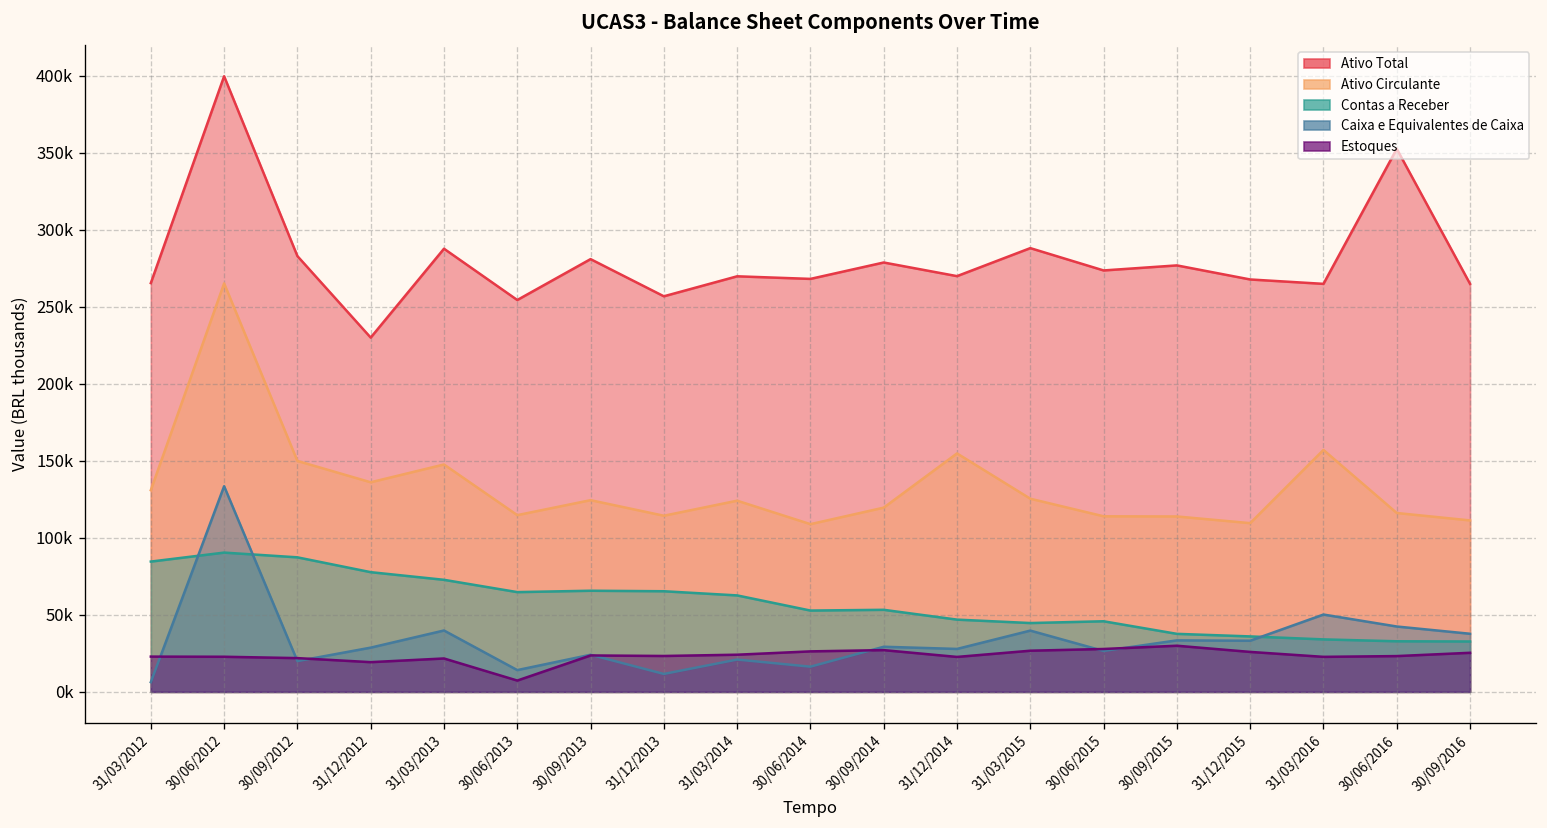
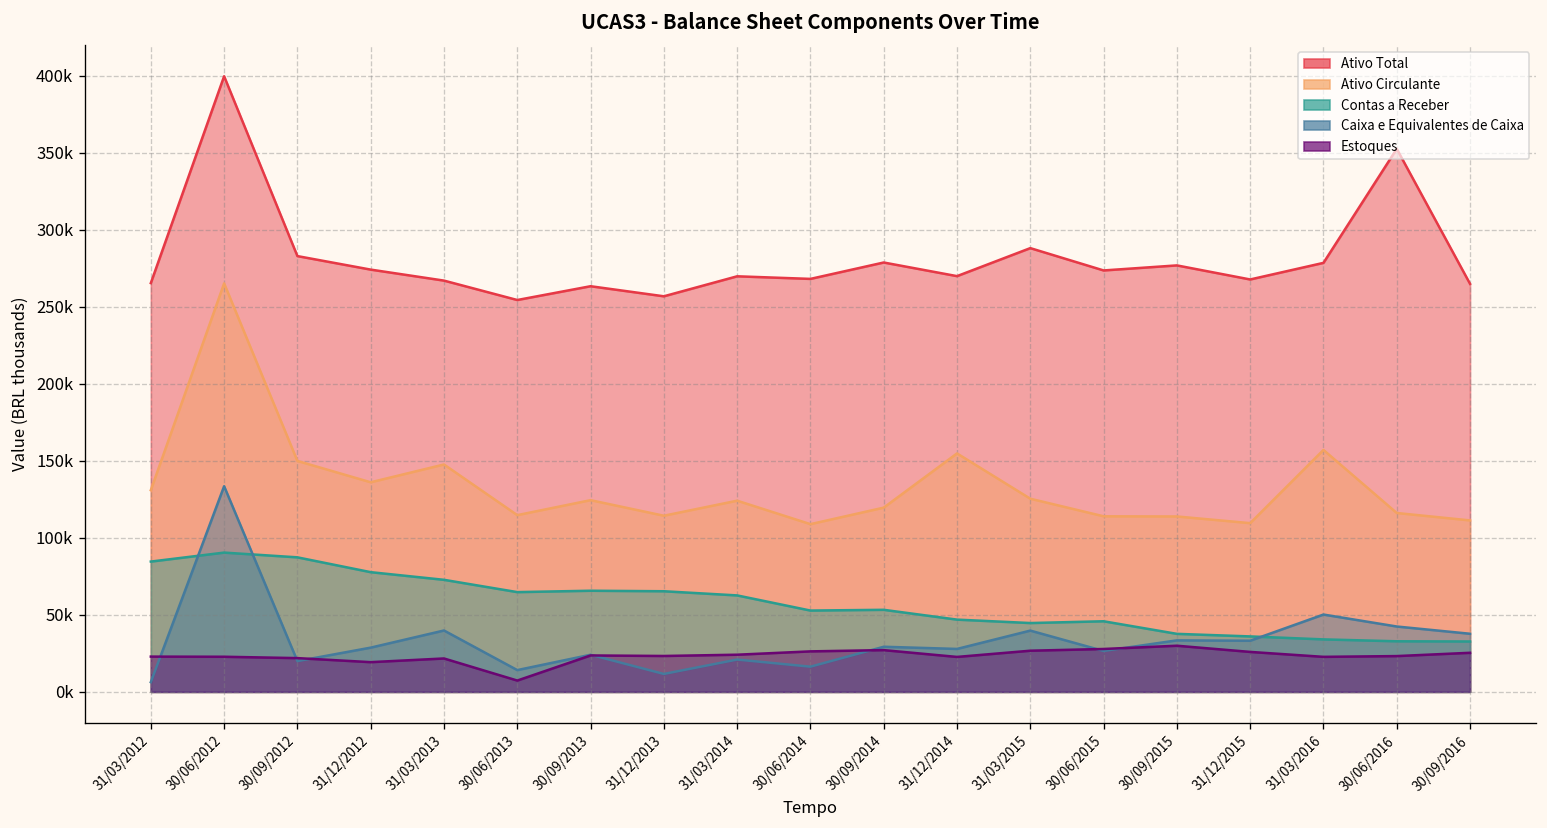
Ativo Total, 31/12/2012: 230000 -> 274000
Ativo Total, 31/03/2013: 288000 -> 267000
Ativo Total, 30/09/2013: 281000 -> 263000
Ativo Total, 31/03/2016: 265000 -> 279000
